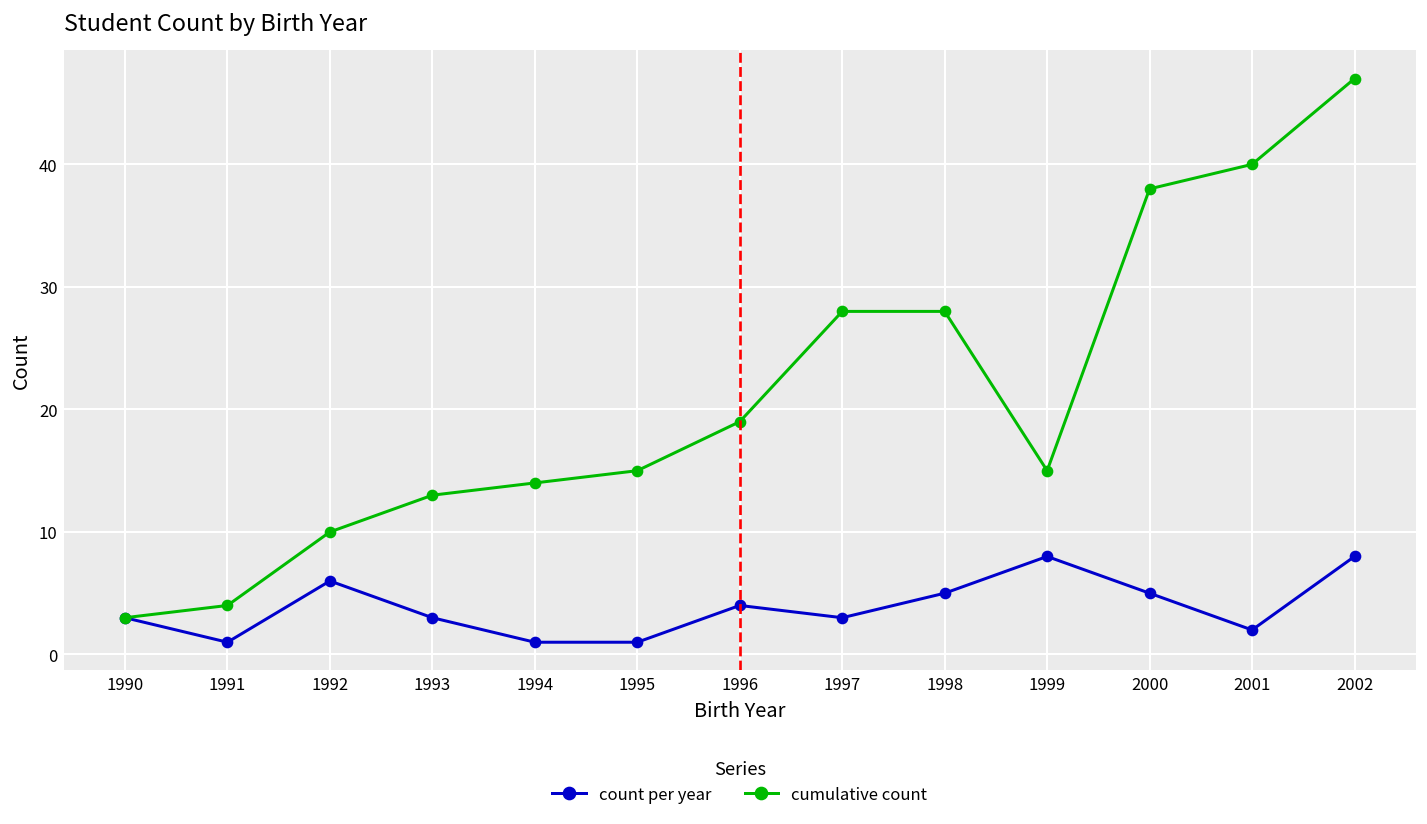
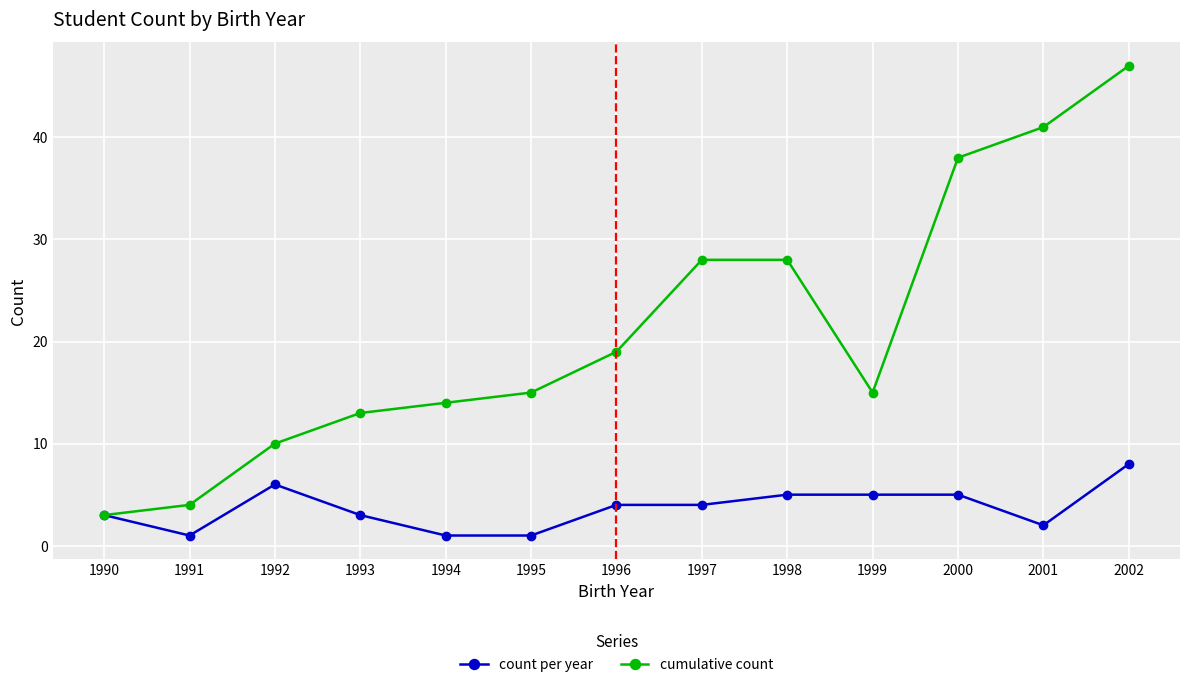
count per year, 1997: 3 -> 4
count per year, 1999: 8 -> 5
cumulative count, 2001: 40 -> 41
